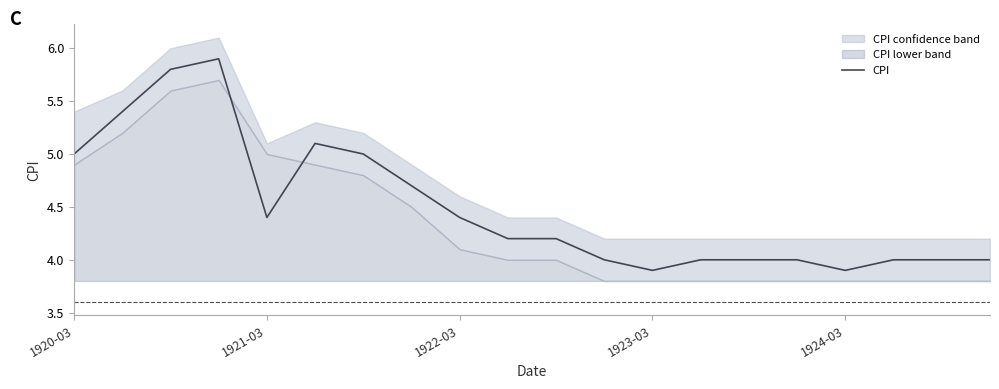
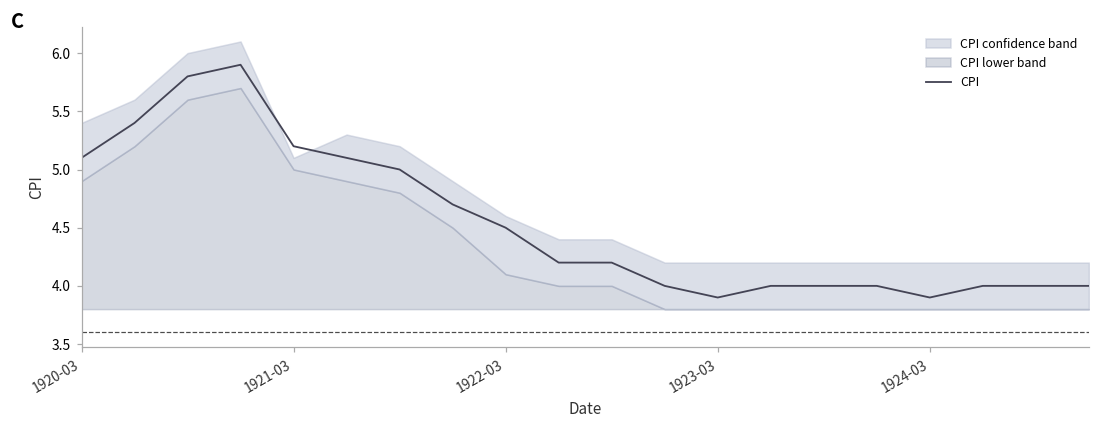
CPI, 1920-03: 5.0 -> 5.1
CPI, 1921-03: 4.4 -> 5.2
CPI, 1922-03: 4.4 -> 4.5
